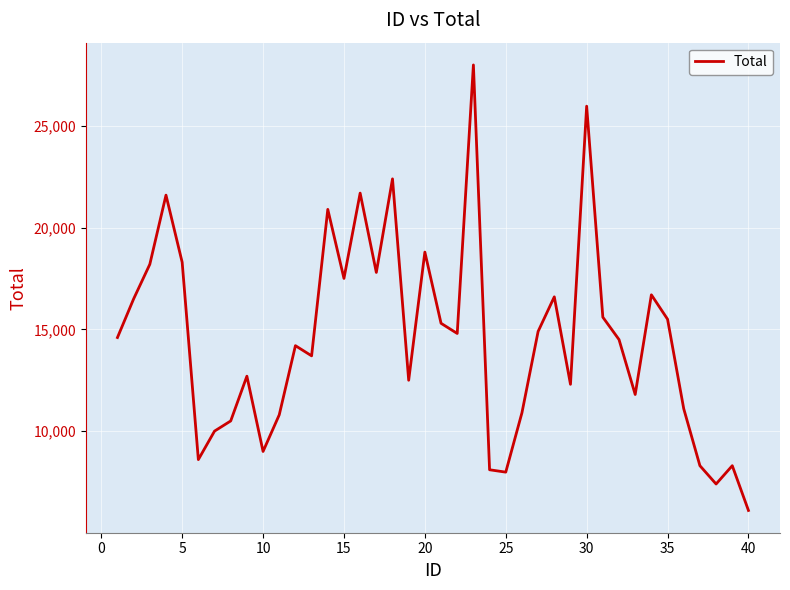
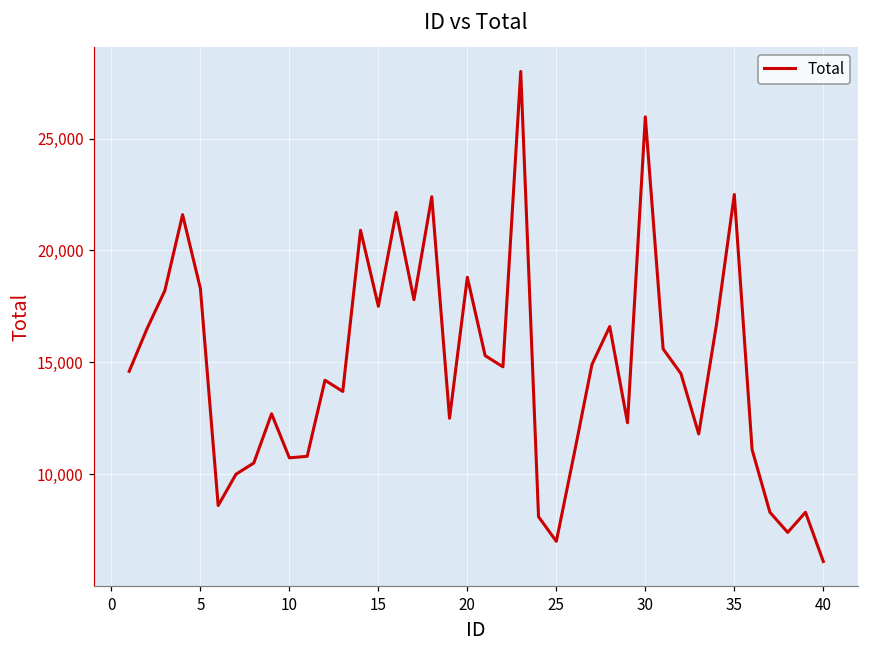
10: 9,000 -> 10,700
25: 8,000 -> 7,000
35: 15,500 -> 22,500
